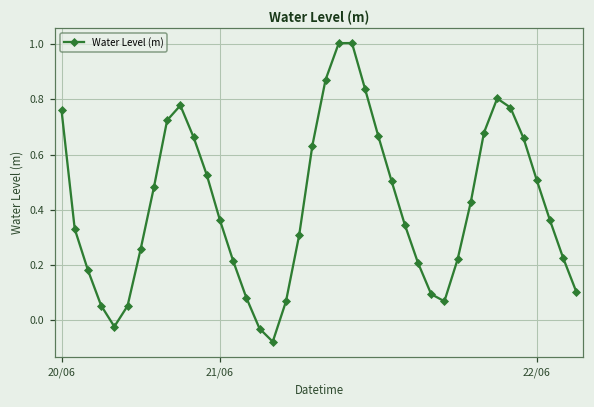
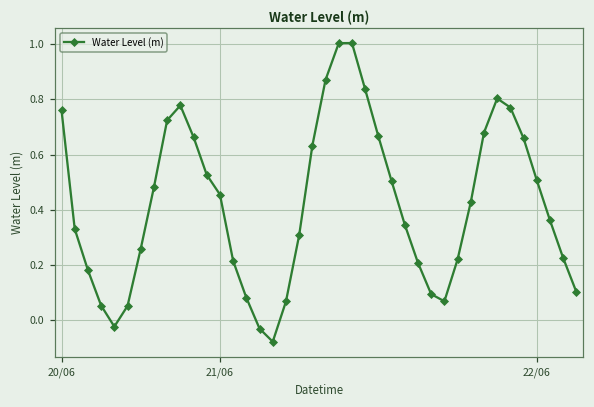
21/06: 0.36 -> 0.46
